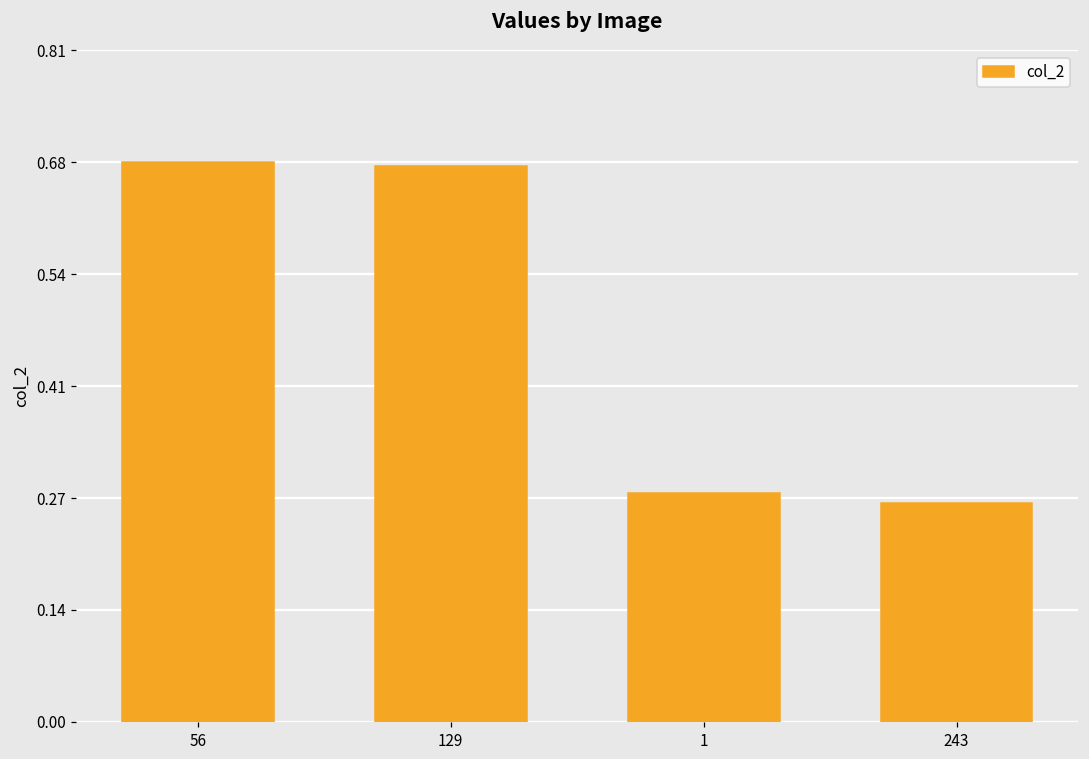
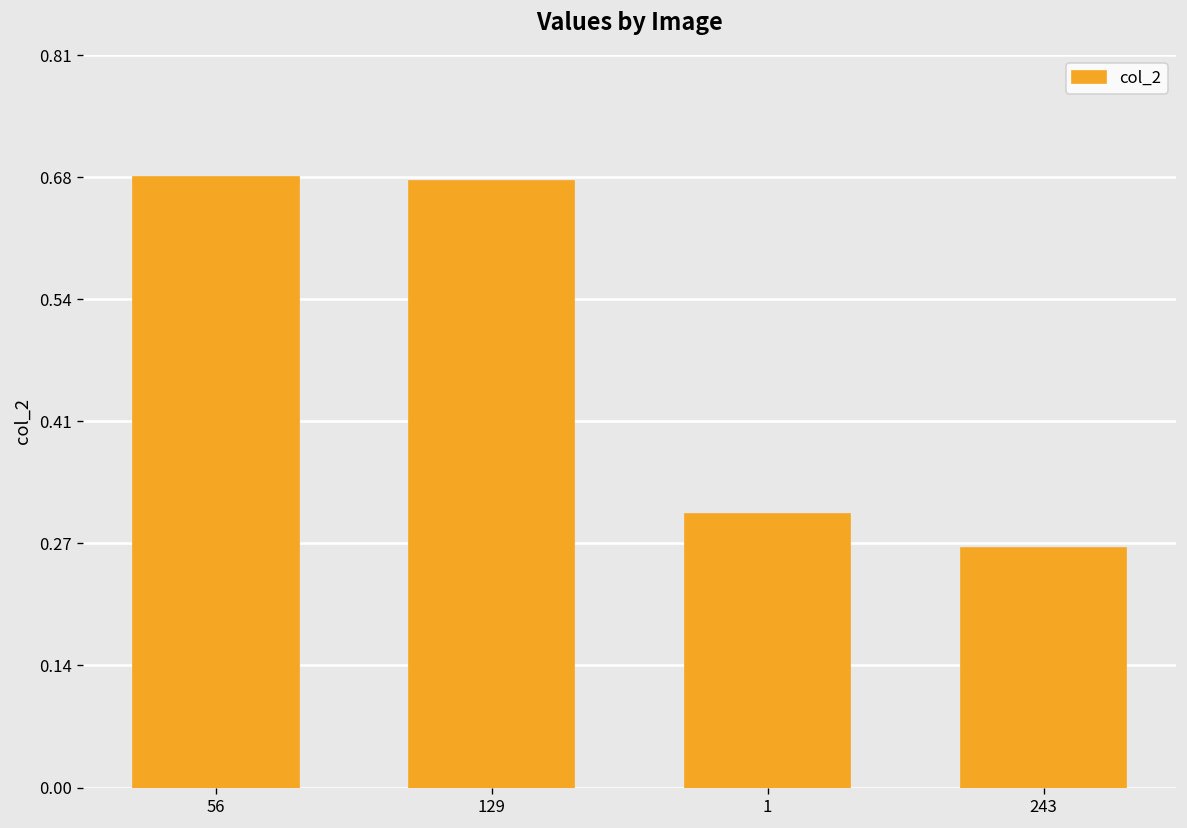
1: 0.28 -> 0.30
